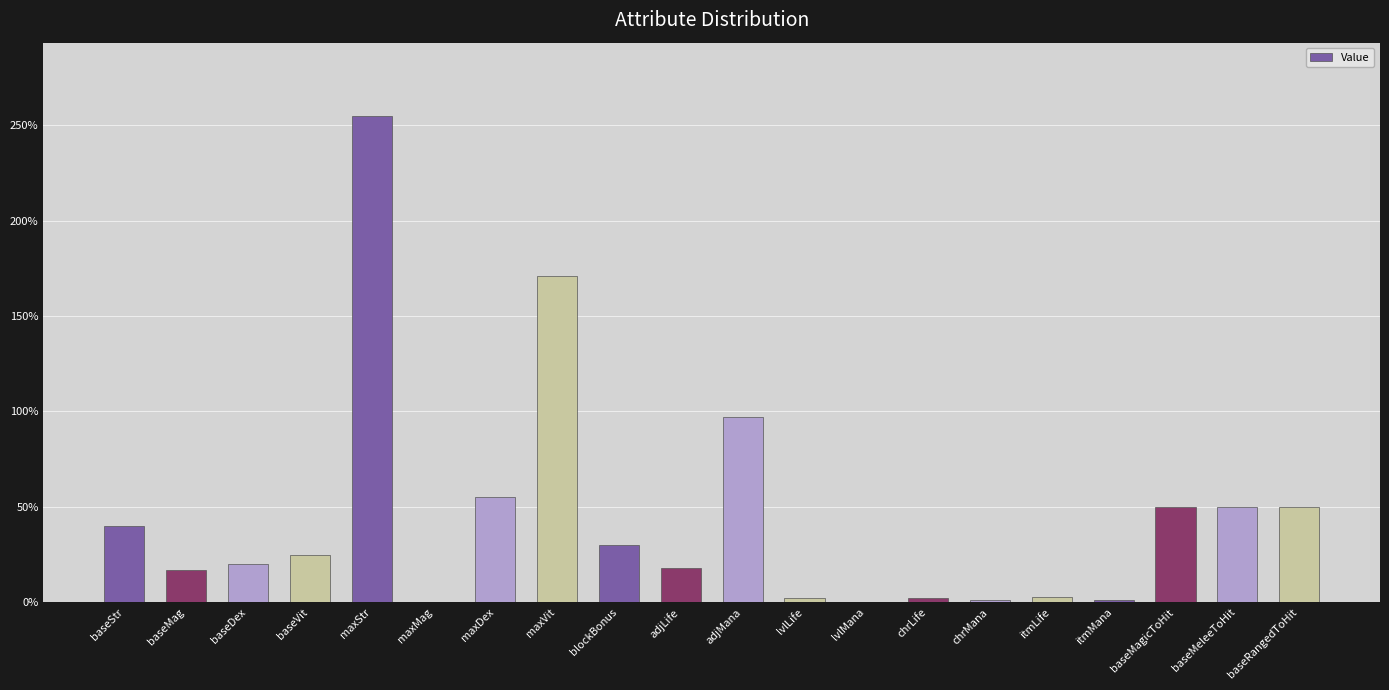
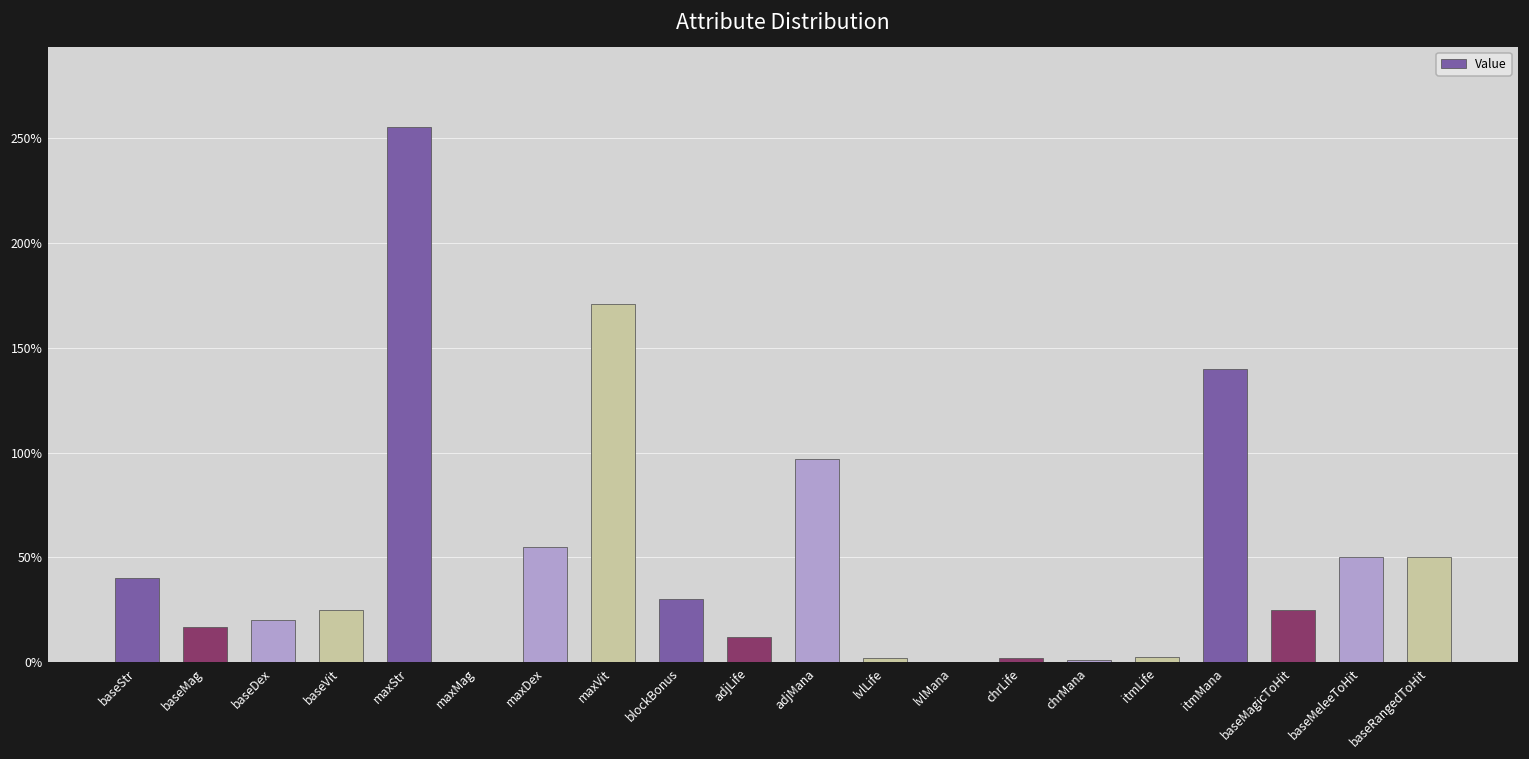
adjLife: 18% -> 12%
itmMana: 1% -> 140%
baseMagicToHit: 50% -> 25%
